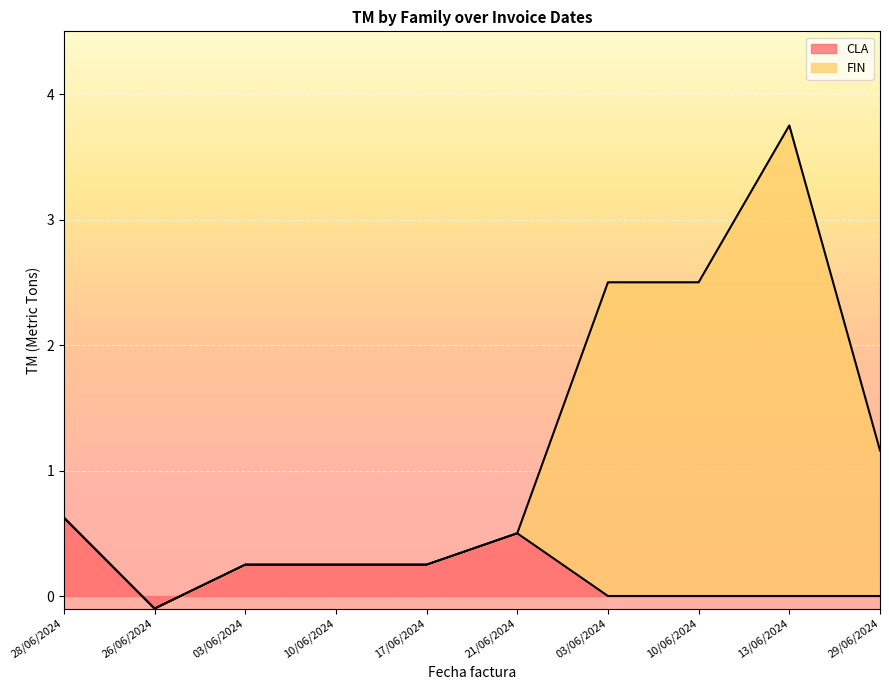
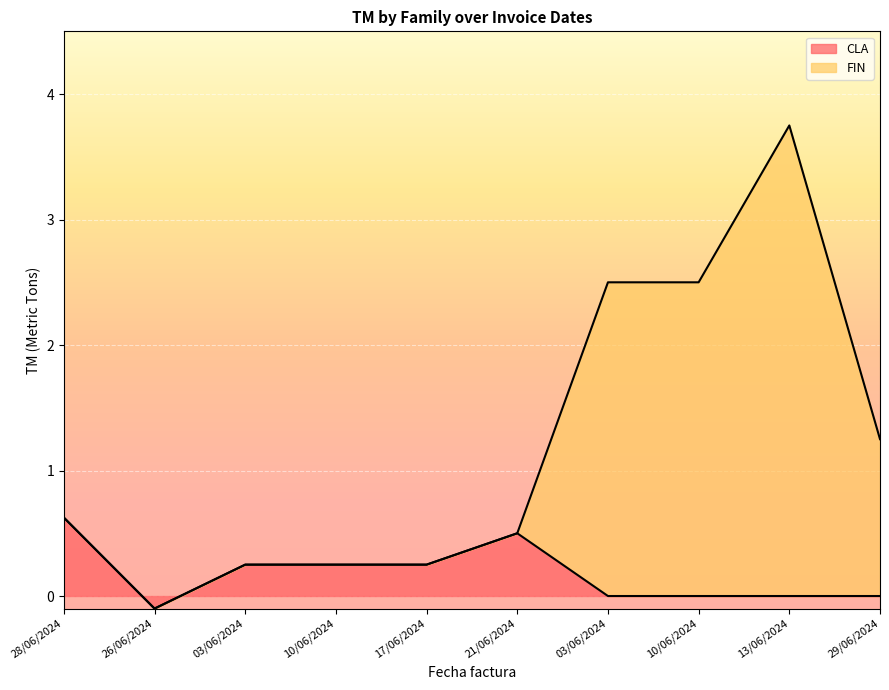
FIN, 29/06/2024: 1.16 -> 1.25
